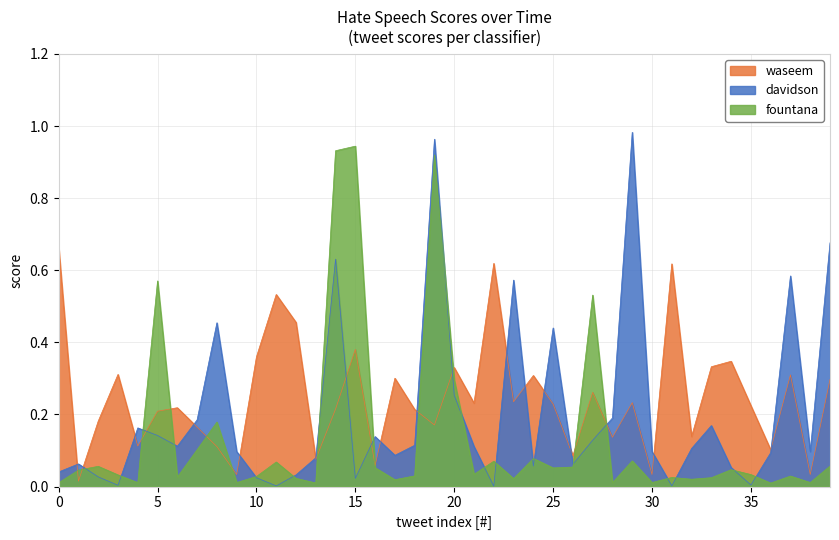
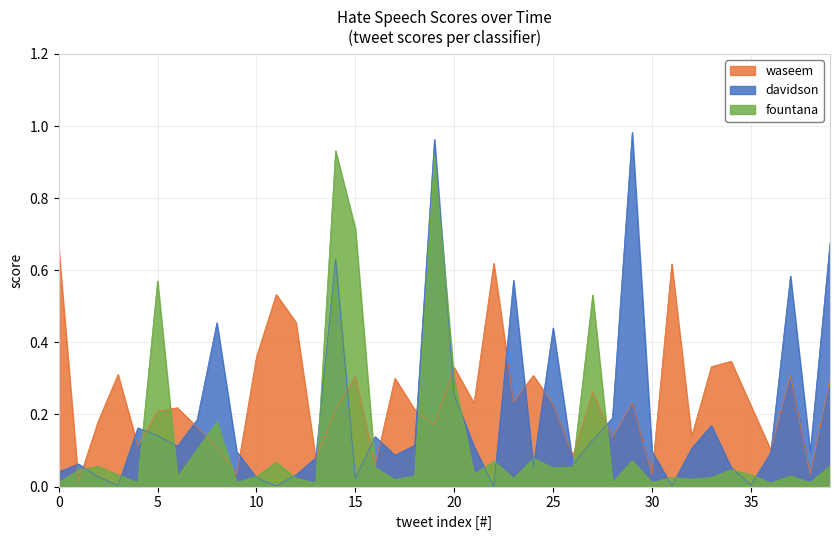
waseem, 15: 0.38 -> 0.30
fountana, 15: 0.94 -> 0.72
